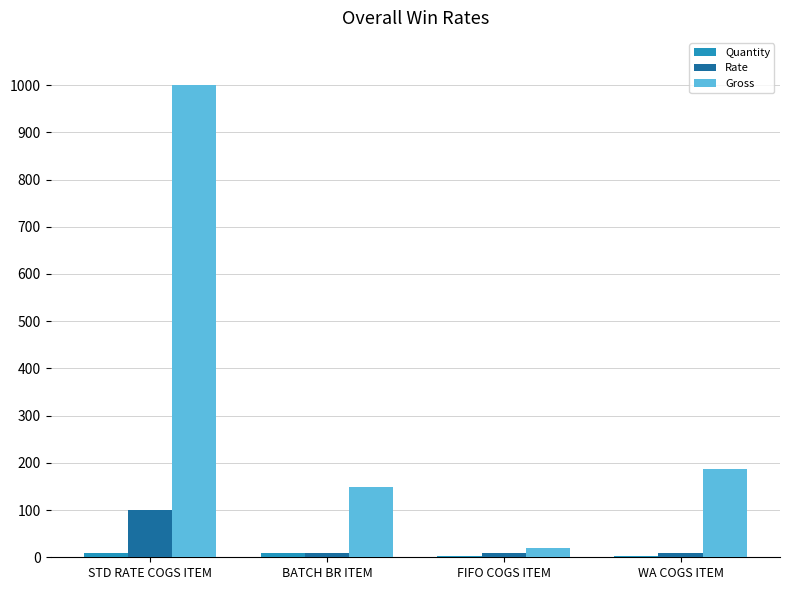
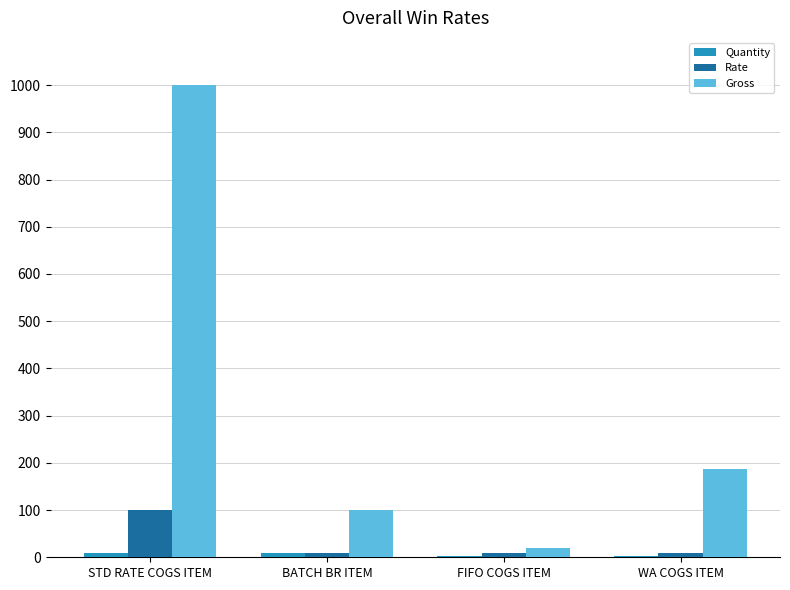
Gross, BATCH BR ITEM: 150 -> 100
